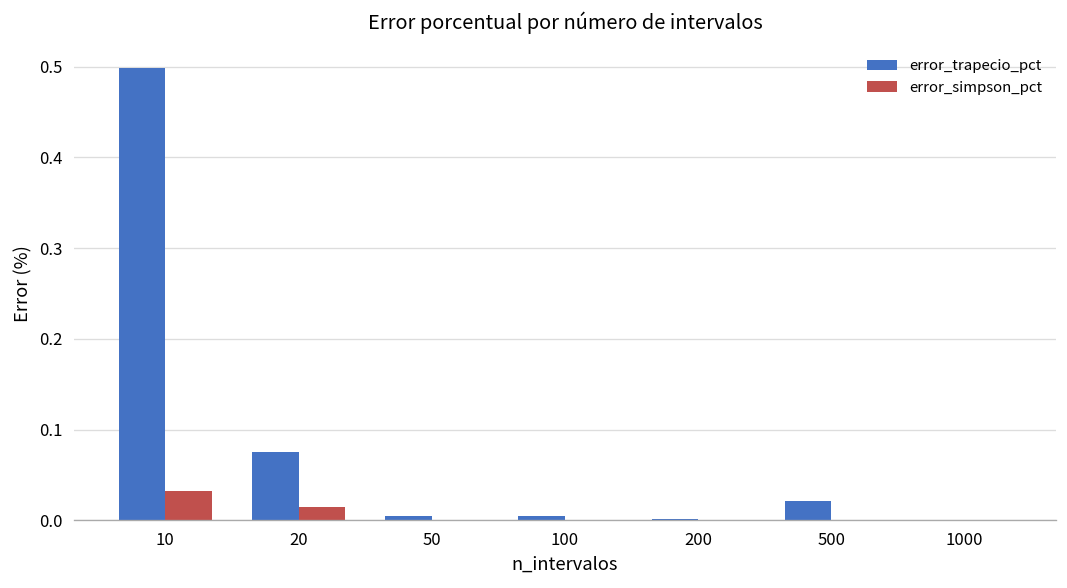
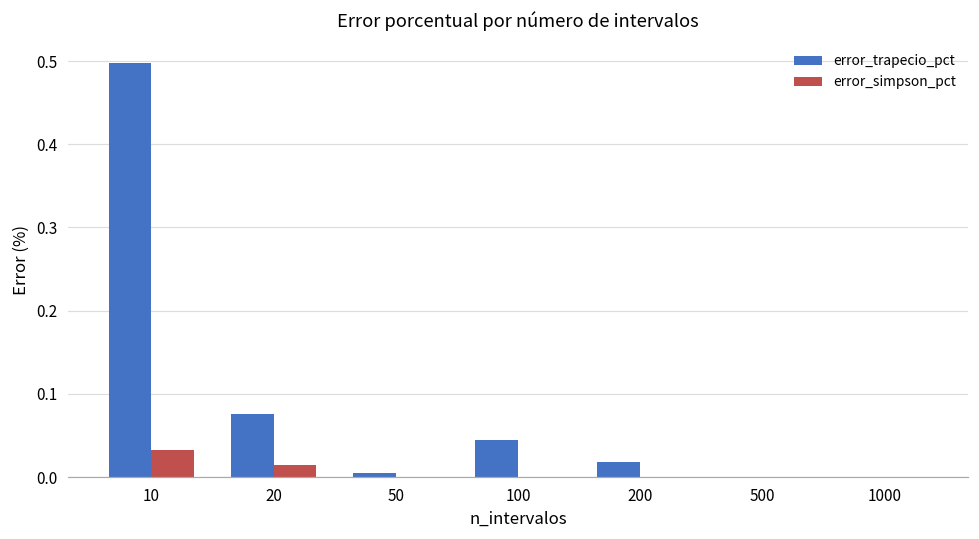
error_trapecio_pct, 100: 0.00 -> 0.04
error_trapecio_pct, 200: 0.00 -> 0.02
error_trapecio_pct, 500: 0.02 -> 0.00
